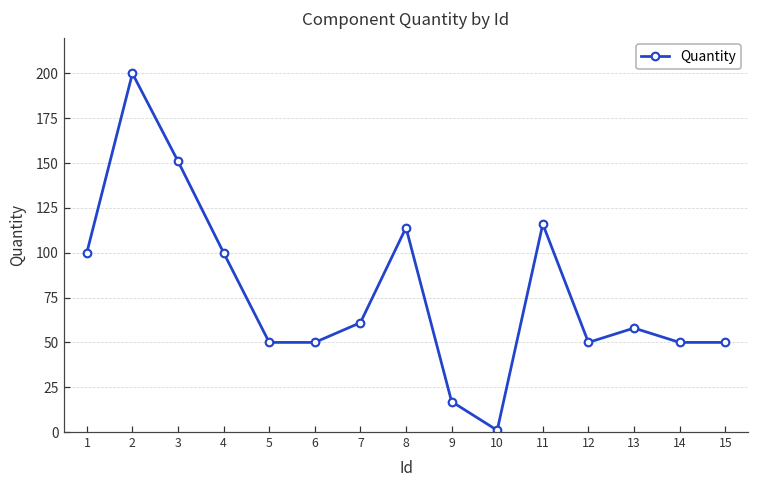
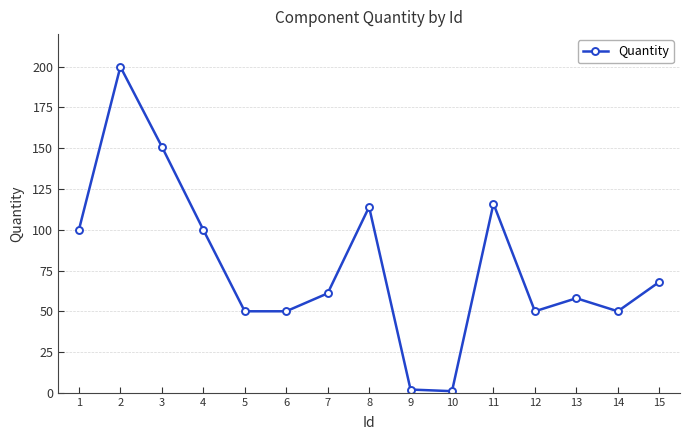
9: 17 -> 2
15: 50 -> 68
